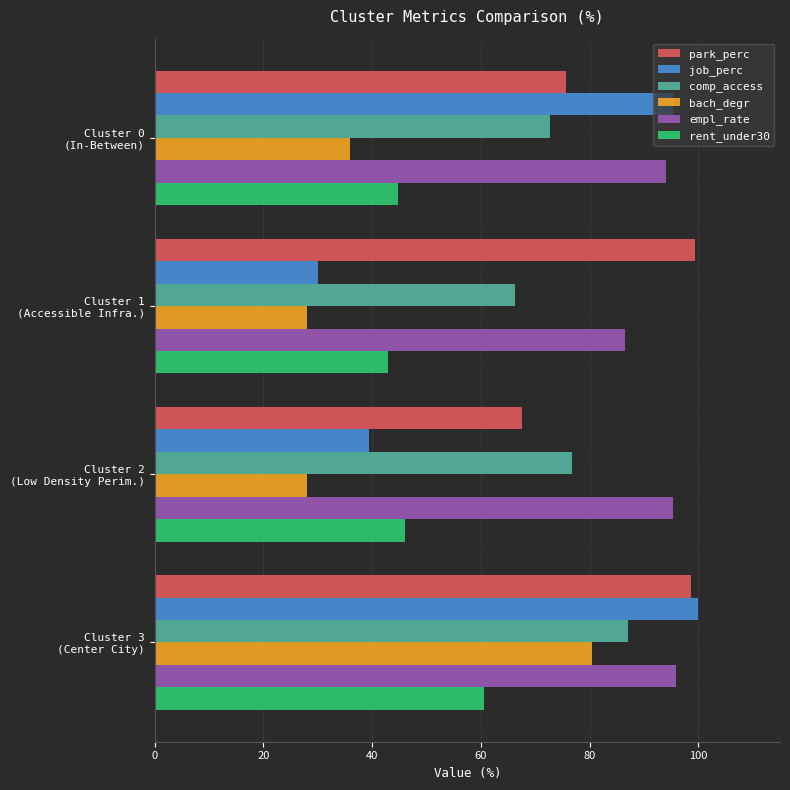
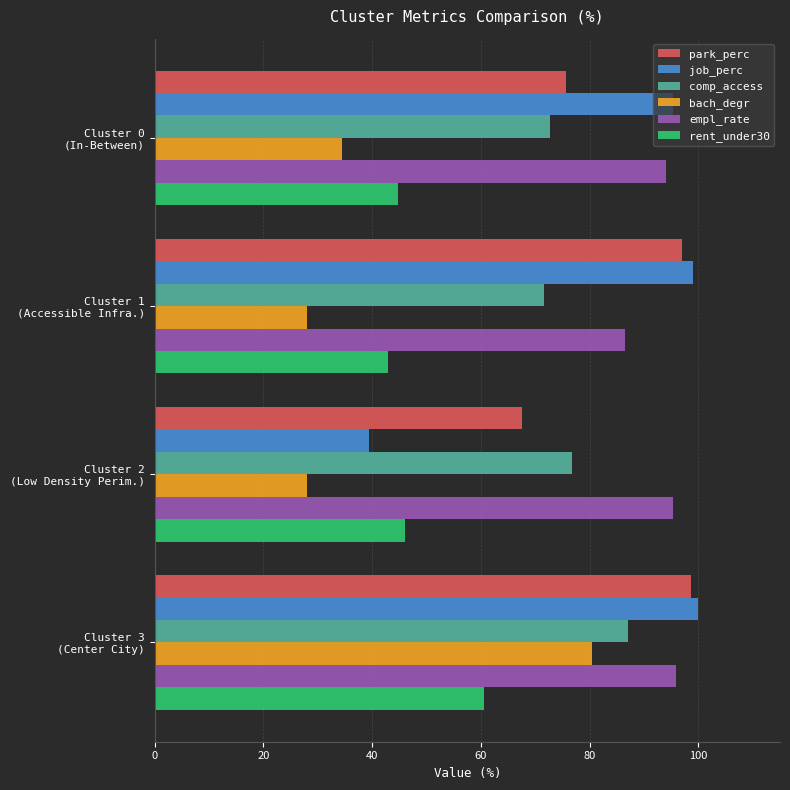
bach_degr, Cluster 0 (In-Between): 36 -> 34
park_perc, Cluster 1 (Accessible Infra.): 99 -> 97
job_perc, Cluster 1 (Accessible Infra.): 30 -> 99
comp_access, Cluster 1 (Accessible Infra.): 66 -> 72
